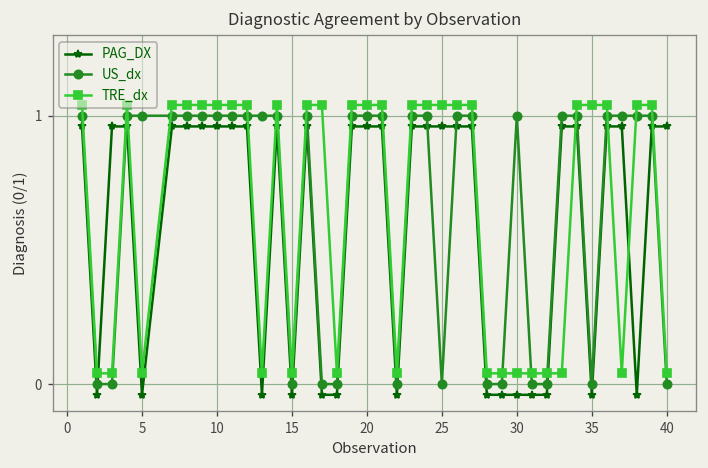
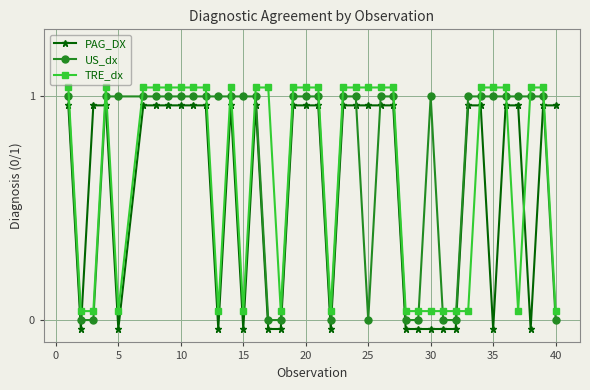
US_dx, 15: 0 -> 1
US_dx, 35: 0 -> 1
